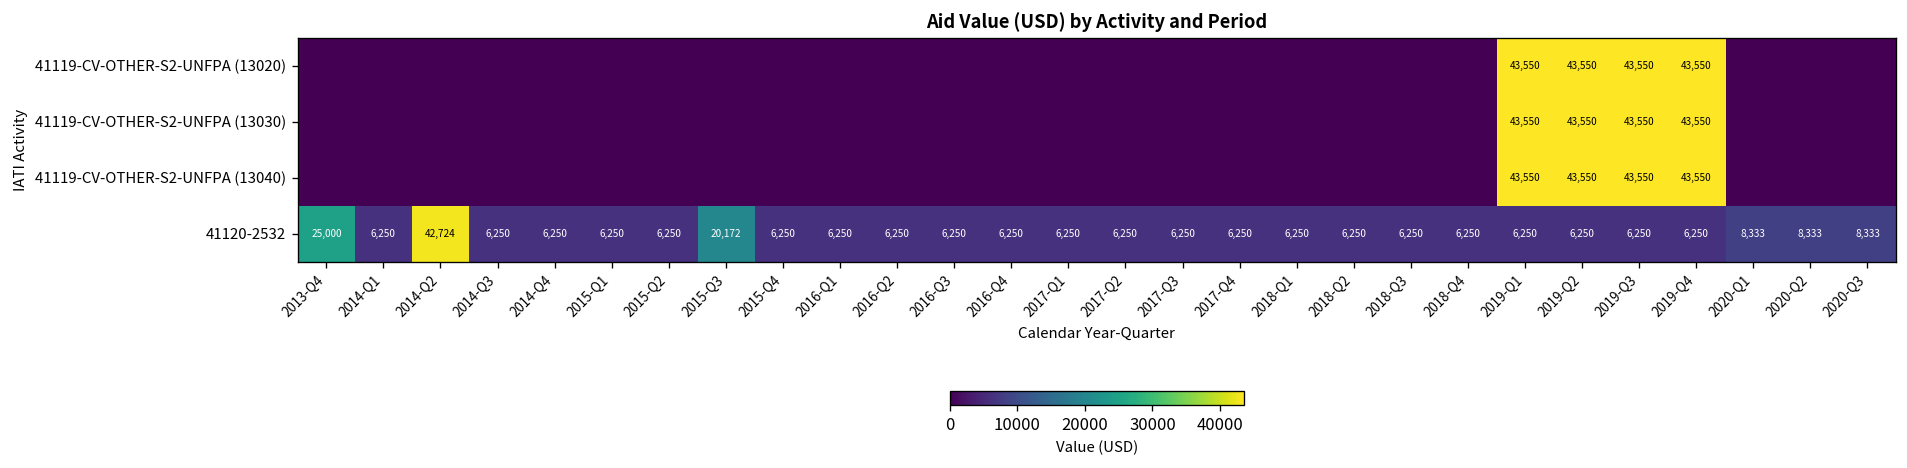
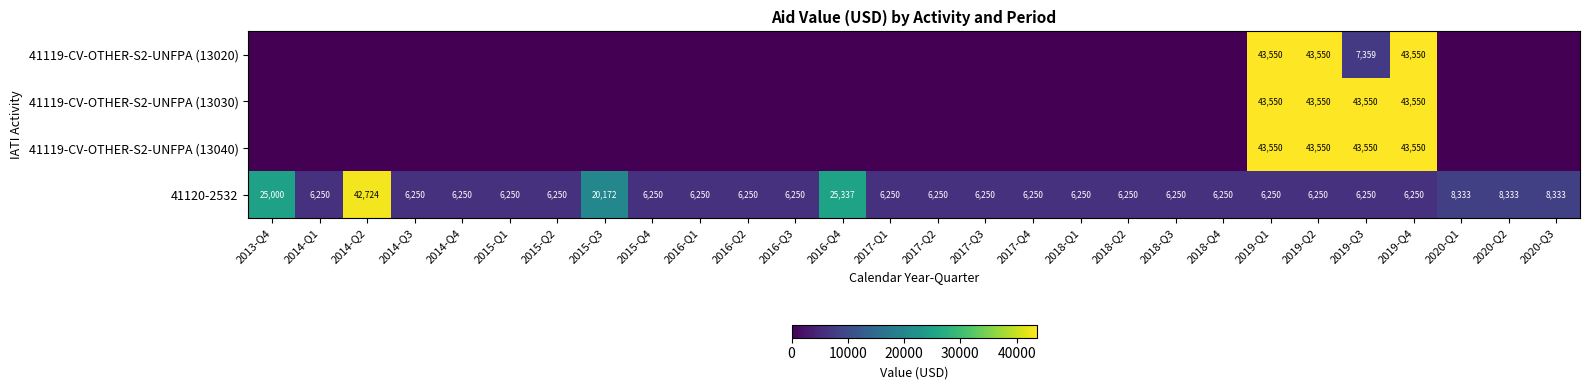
41119-CV-OTHER-S2-UNFPA (13020), 2019-Q3: 43,550 -> 7,359
41120-2532, 2016-Q4: 6,250 -> 25,337
